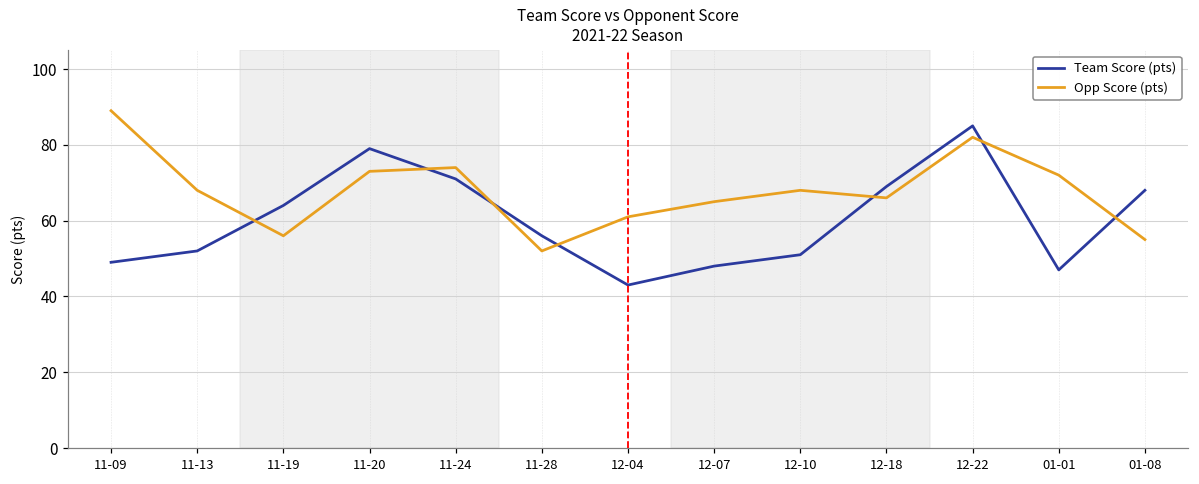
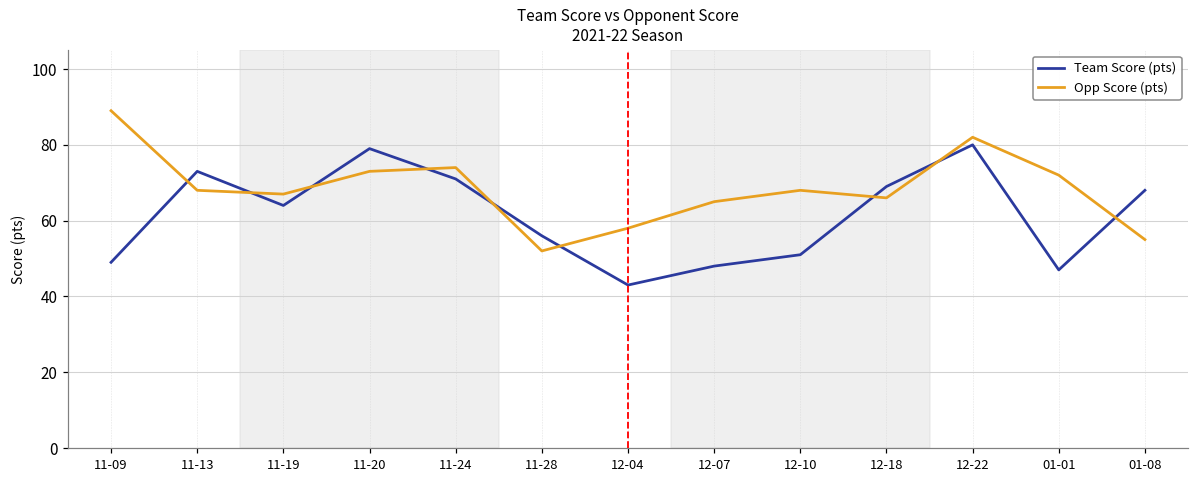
Team Score (pts), 11-13: 52 -> 73
Opp Score (pts), 11-19: 56 -> 67
Opp Score (pts), 12-04: 61 -> 58
Team Score (pts), 12-22: 85 -> 80
